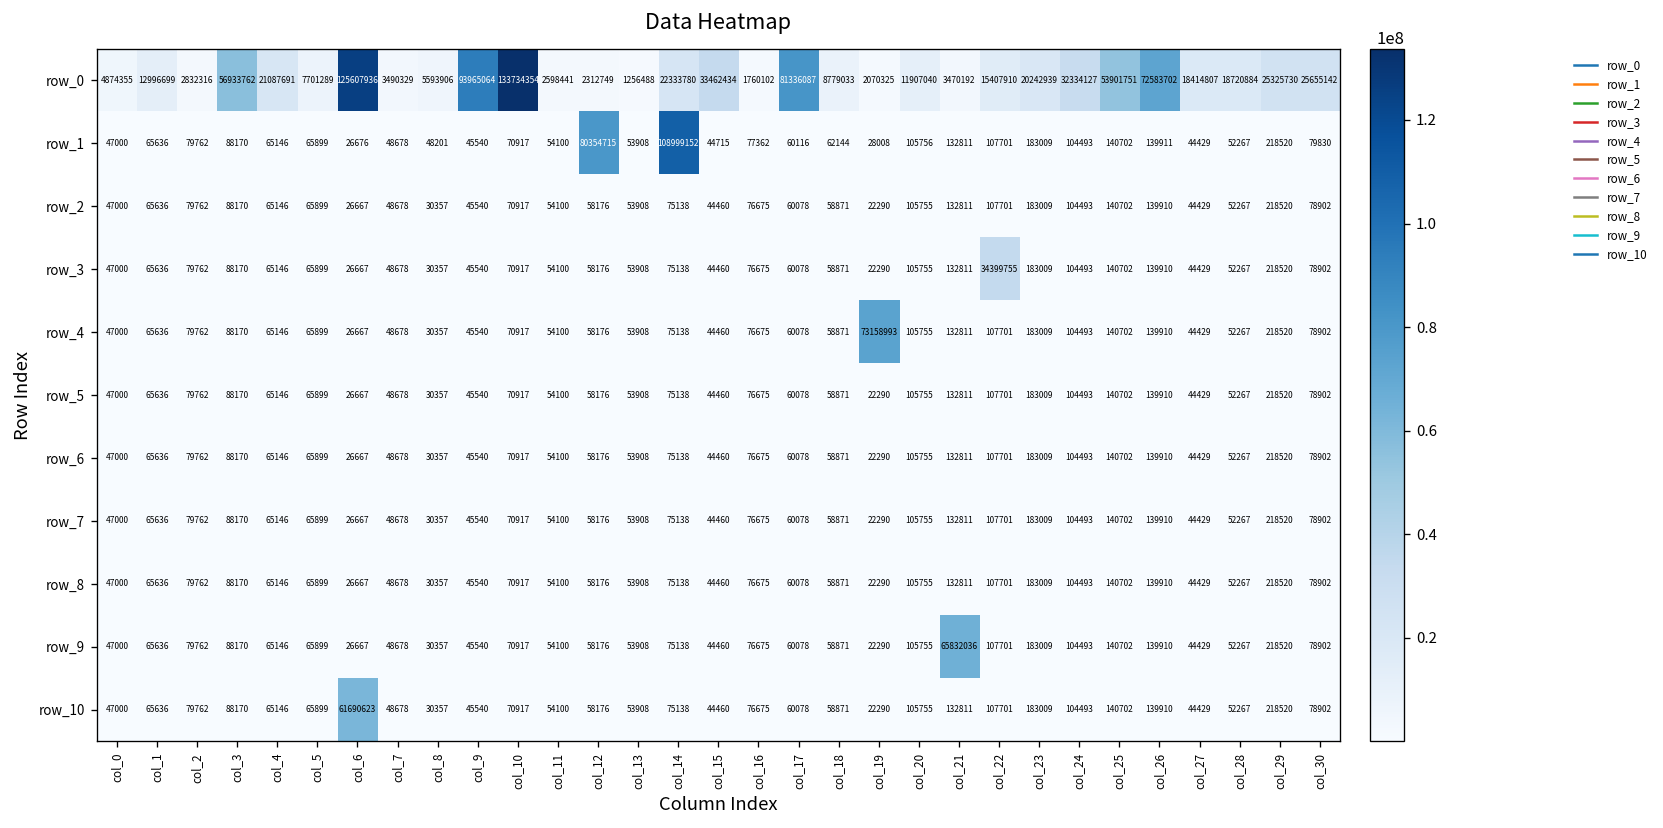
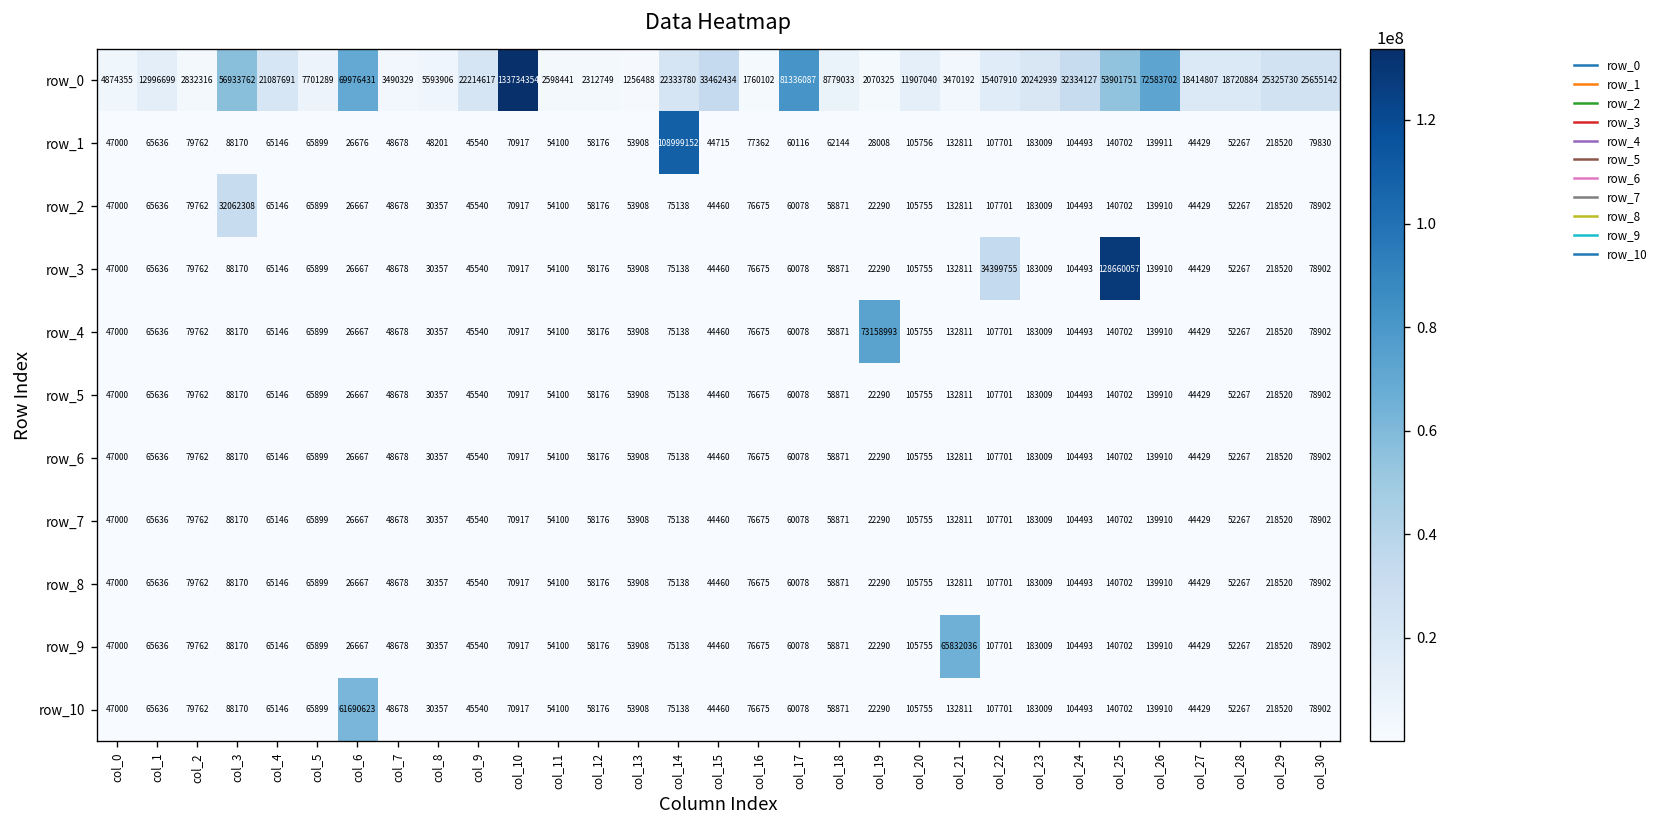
row_0, col_6: 125607936 -> 69976431
row_0, col_9: 93965064 -> 22214617
row_1, col_12: 80354715 -> 58176
row_2, col_3: 88170 -> 32062308
row_3, col_25: 140702 -> 128660057
